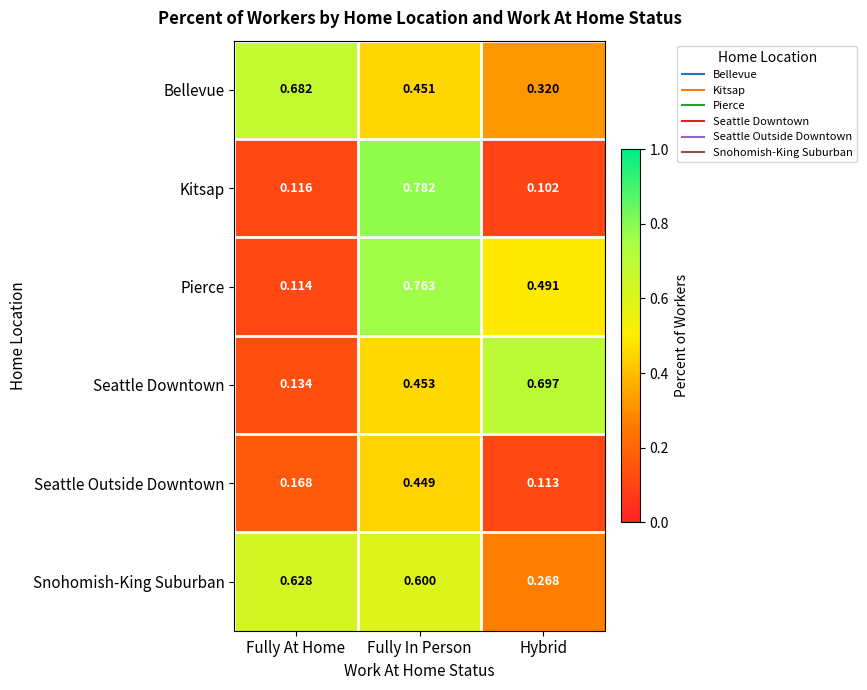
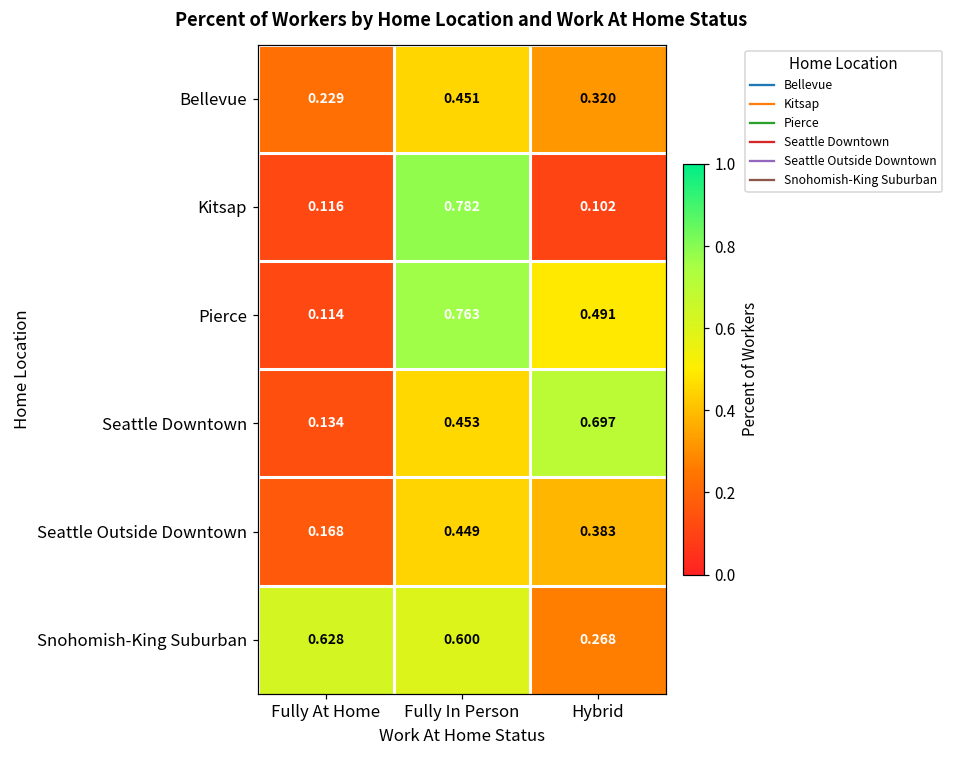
Bellevue, Fully At Home: 0.682 -> 0.229
Seattle Outside Downtown, Hybrid: 0.113 -> 0.383
